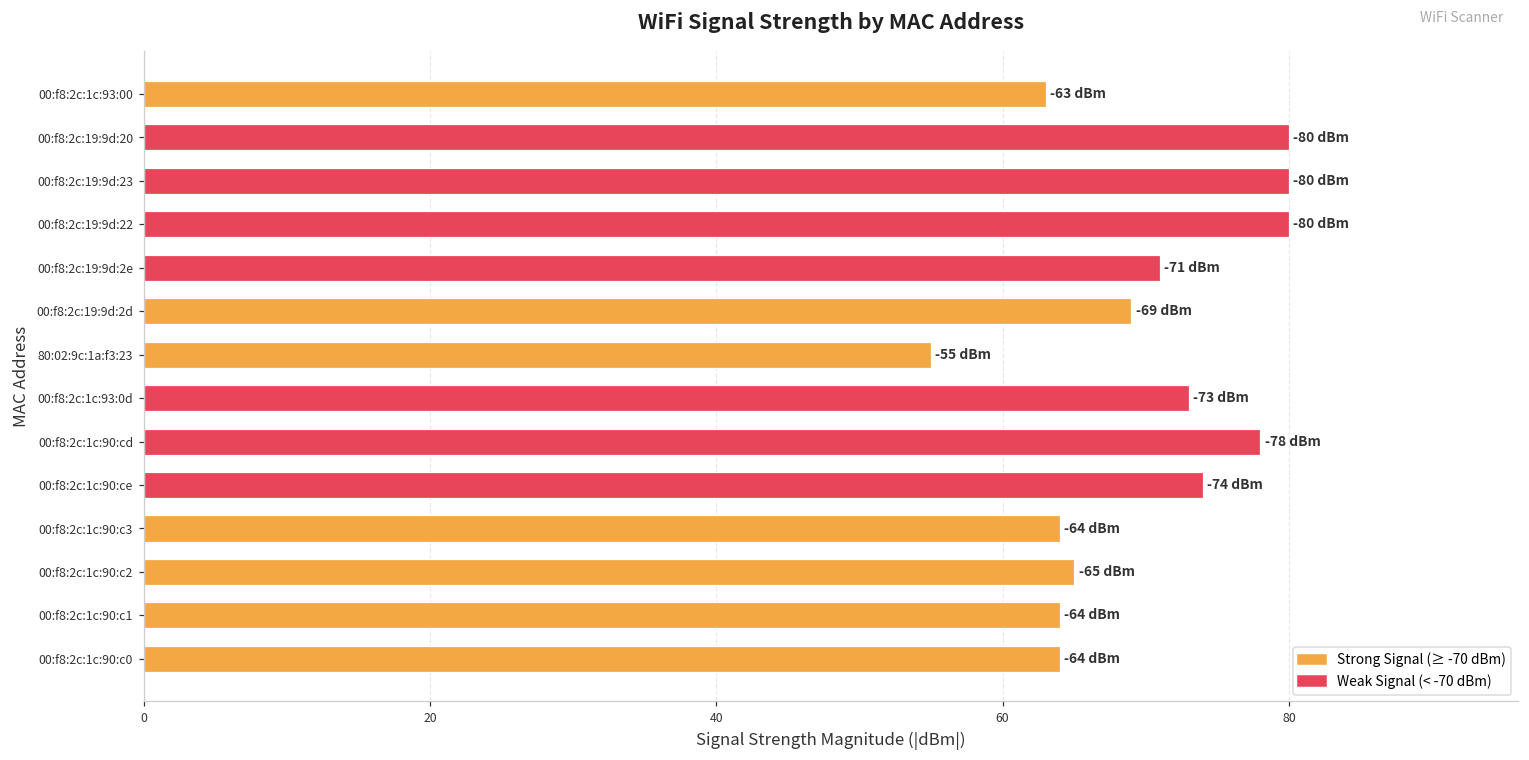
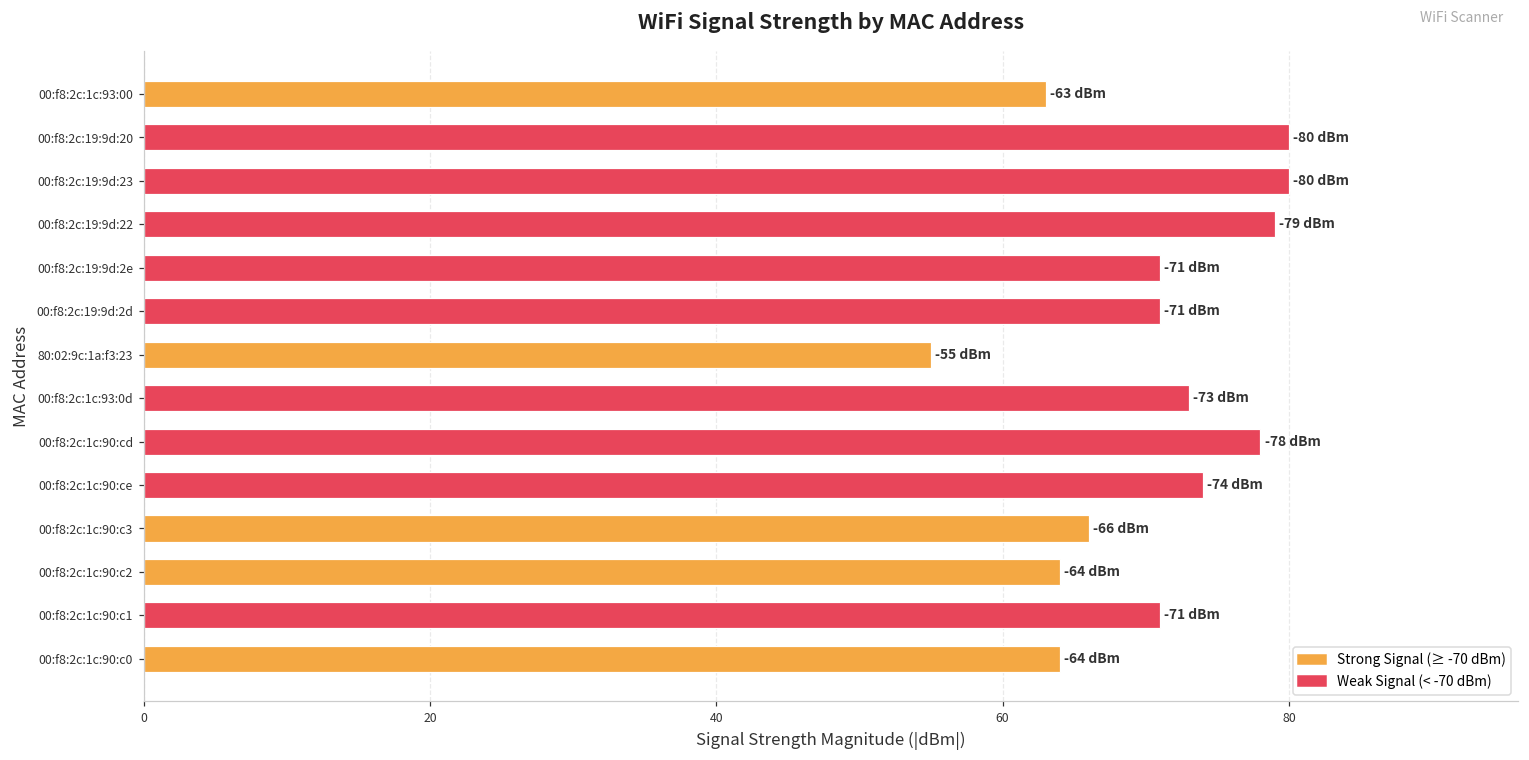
00:f8:2c:19:9d:22: -80 -> -79
00:f8:2c:19:9d:2d: -69 -> -71
00:f8:2c:1c:90:c3: -64 -> -66
00:f8:2c:1c:90:c2: -65 -> -64
00:f8:2c:1c:90:c1: -64 -> -71
